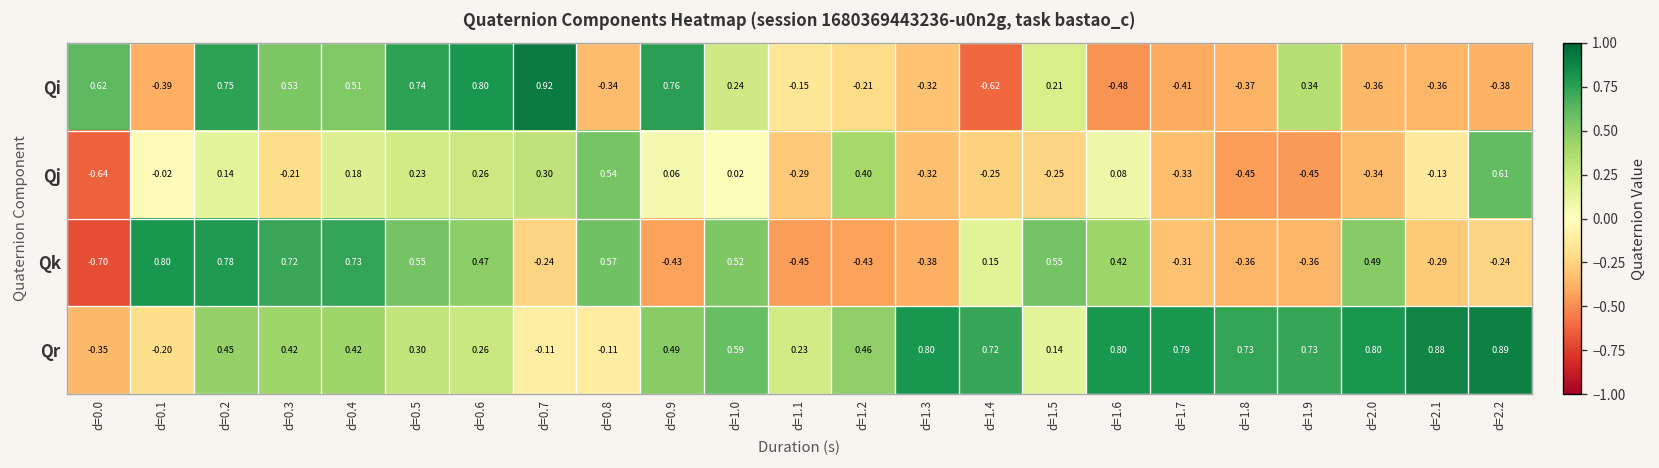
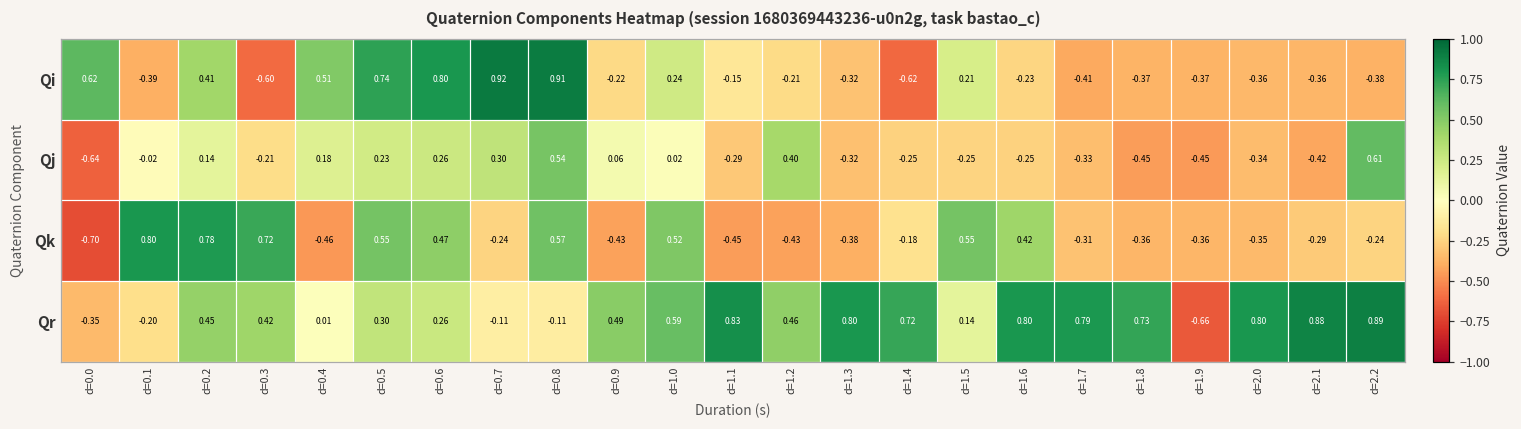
Qi, d=0.2: 0.75 -> 0.41
Qi, d=0.3: 0.53 -> -0.60
Qi, d=0.8: -0.34 -> 0.91
Qi, d=0.9: 0.76 -> -0.22
Qi, d=1.6: -0.48 -> -0.23
Qi, d=1.9: 0.34 -> -0.37
Qj, d=1.6: 0.08 -> -0.25
Qj, d=2.1: -0.13 -> -0.42
Qk, d=0.4: 0.73 -> -0.46
Qk, d=1.4: 0.15 -> -0.18
Qk, d=2.0: 0.49 -> -0.35
Qr, d=0.4: 0.42 -> 0.01
Qr, d=1.1: 0.23 -> 0.83
Qr, d=1.9: 0.73 -> -0.66
